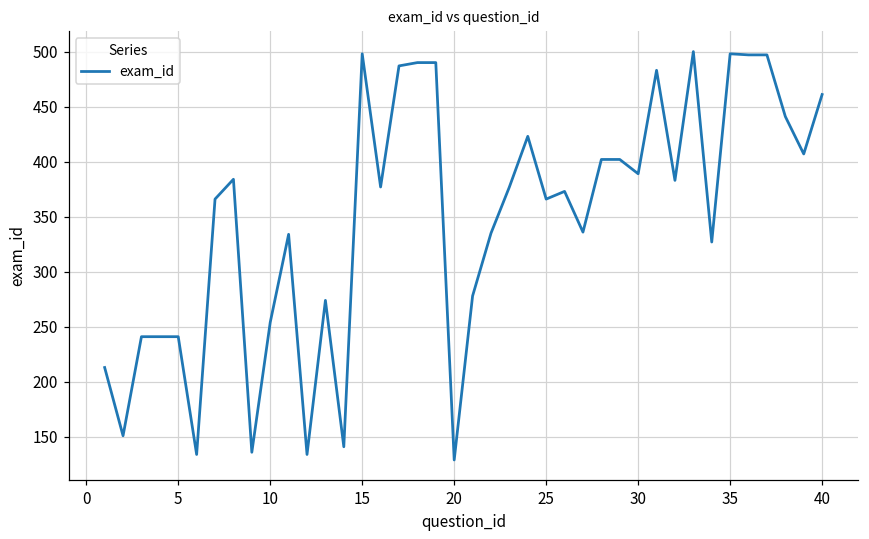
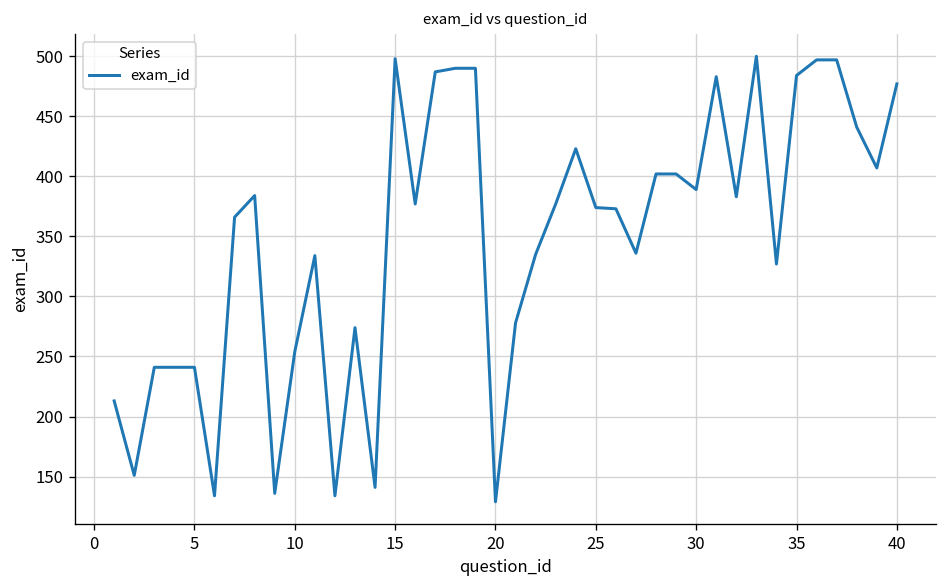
25: 366 -> 374
35: 498 -> 484
40: 461 -> 477
